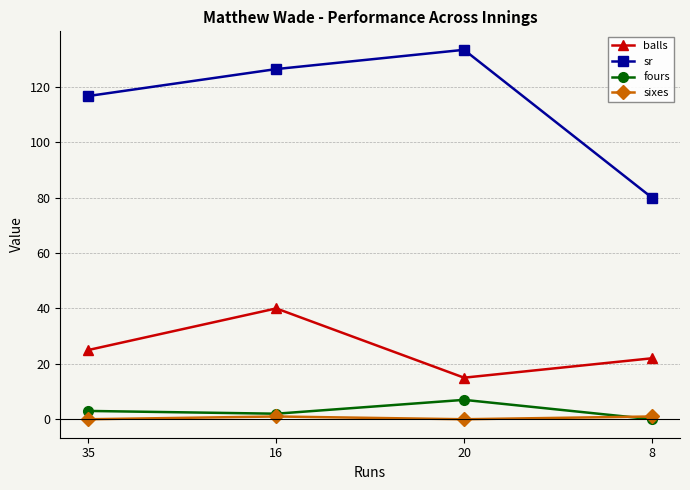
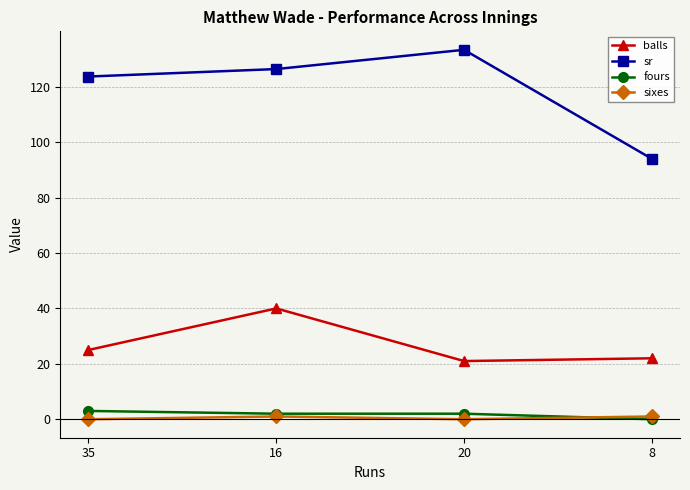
sr, 35: 117 -> 124
balls, 20: 15 -> 21
fours, 20: 7 -> 2
sr, 8: 80 -> 94
